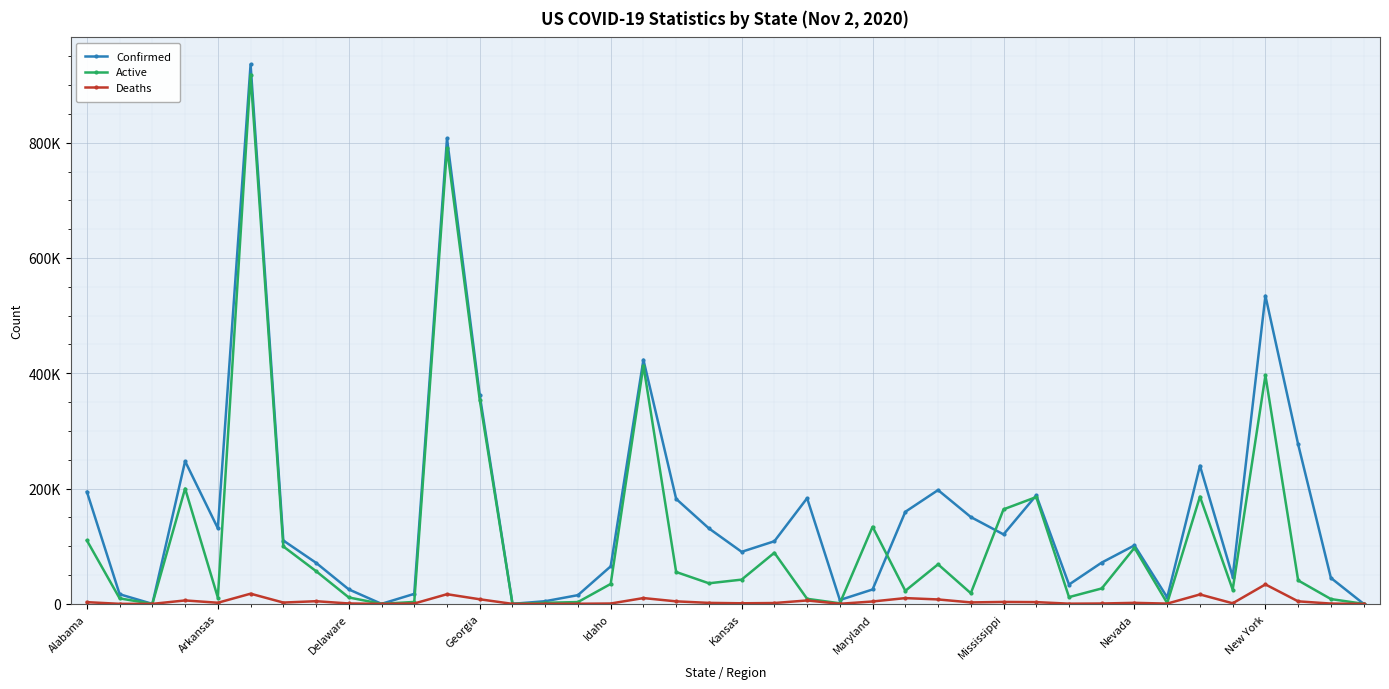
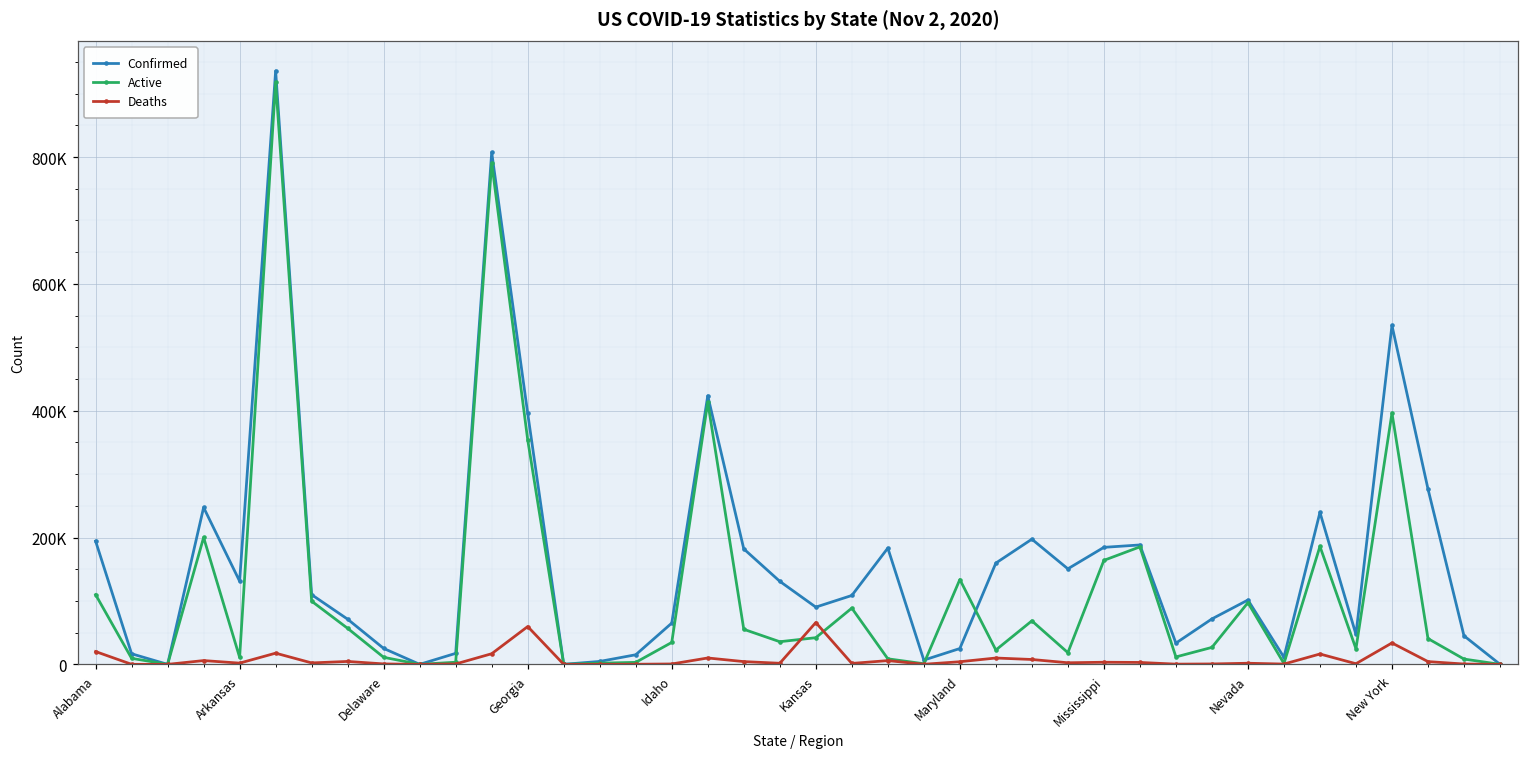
Deaths, Alabama: 0 -> 20000
Confirmed, Georgia: 360000 -> 400000
Deaths, Georgia: 10000 -> 60000
Deaths, Kansas: 0 -> 70000
Confirmed, Mississippi: 120000 -> 180000
